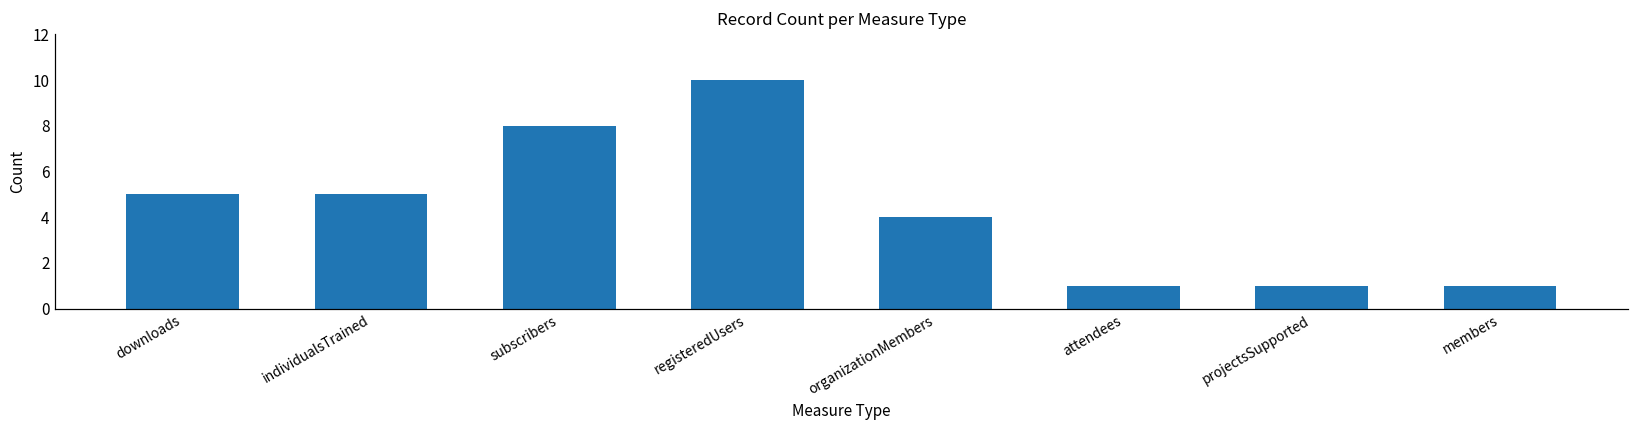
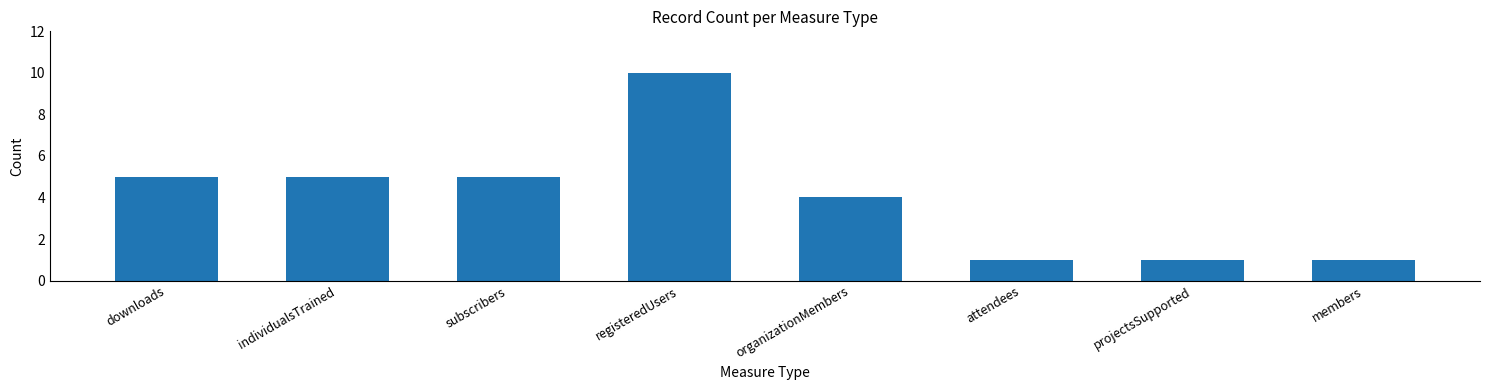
subscribers: 8 -> 5
